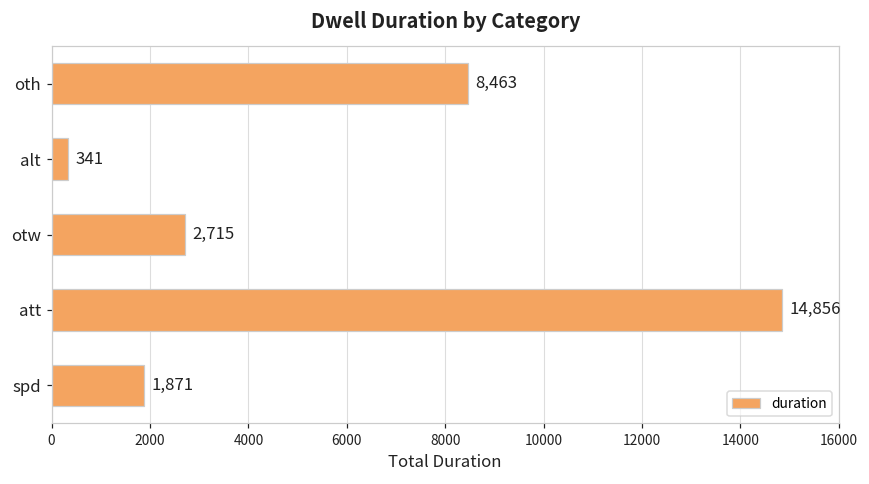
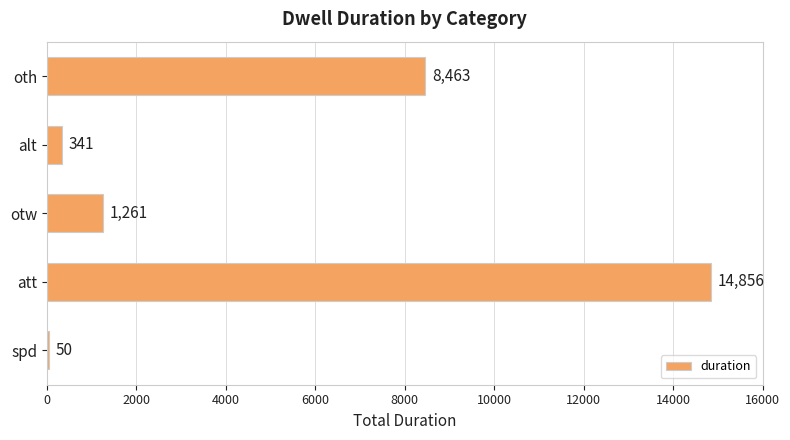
otw: 2,715 -> 1,261
spd: 1,871 -> 50
